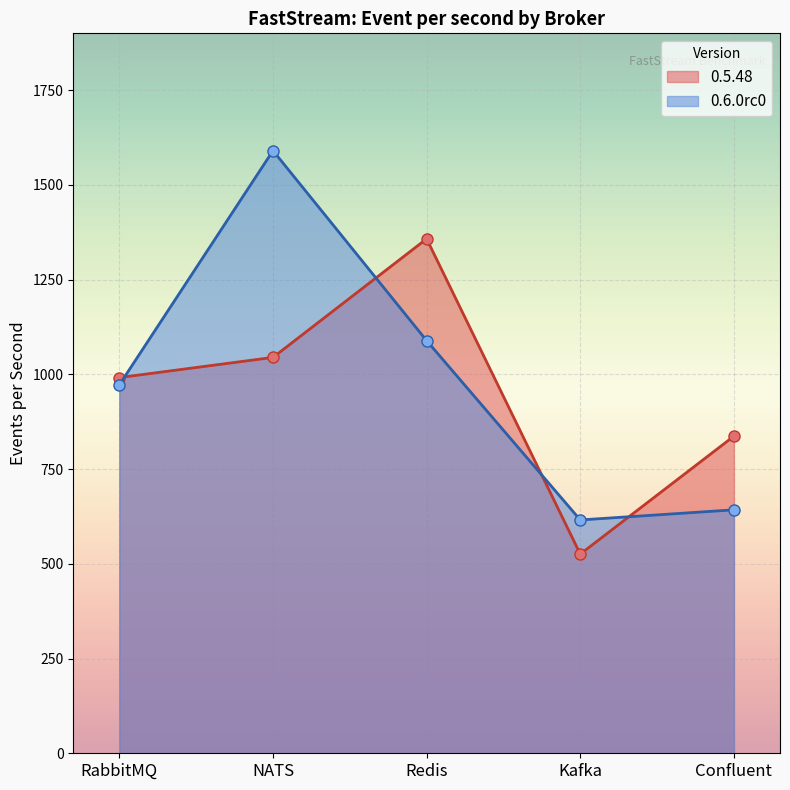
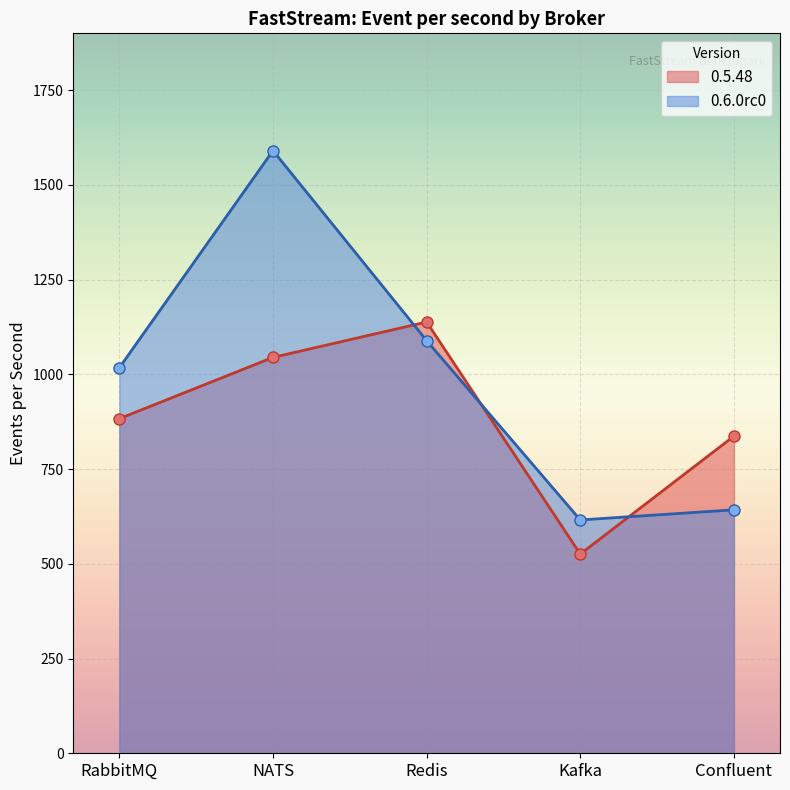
0.5.48, RabbitMQ: 990 -> 880
0.6.0rc0, RabbitMQ: 970 -> 1020
0.5.48, Redis: 1360 -> 1140
